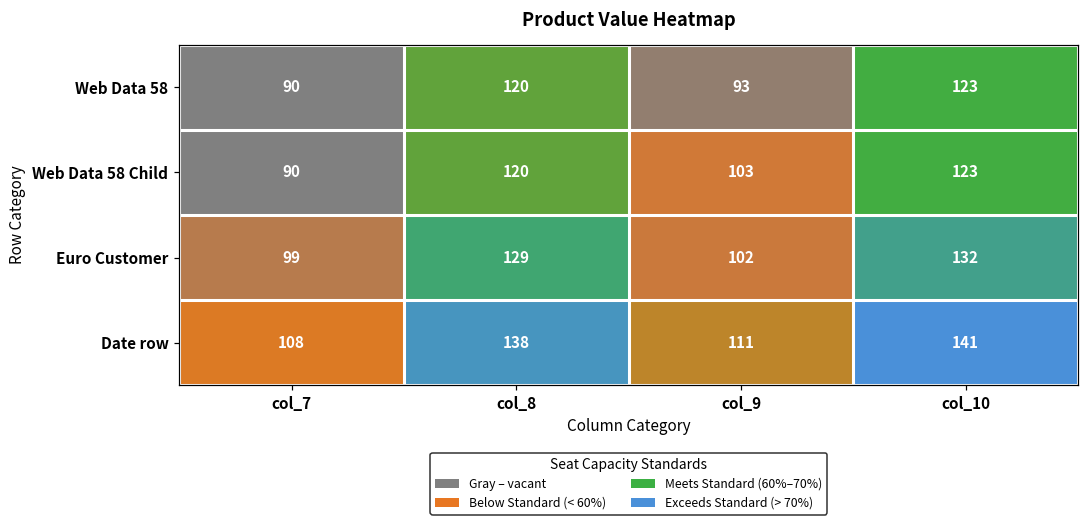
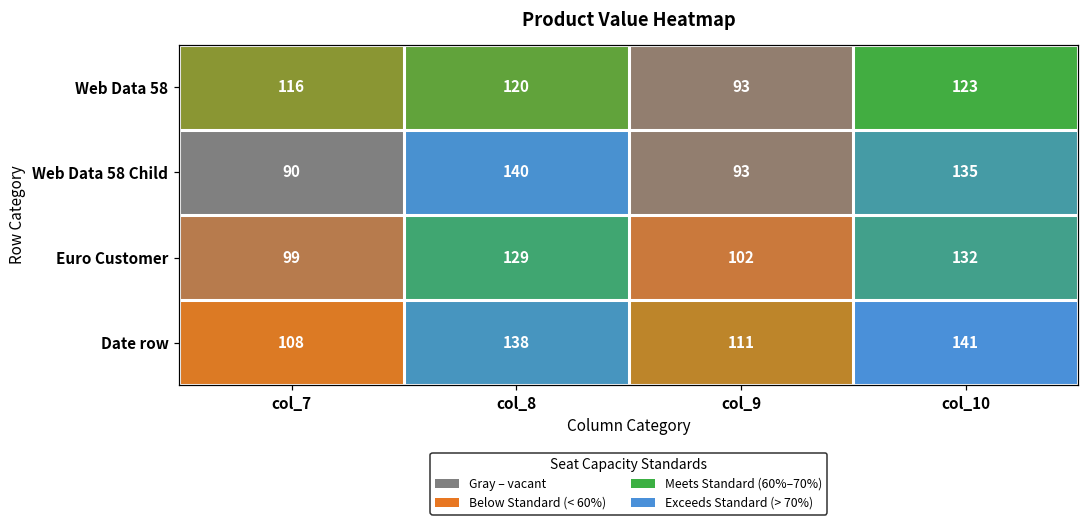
Web Data 58, col_7: 90 -> 116
Web Data 58 Child, col_8: 120 -> 140
Web Data 58 Child, col_9: 103 -> 93
Web Data 58 Child, col_10: 123 -> 135
